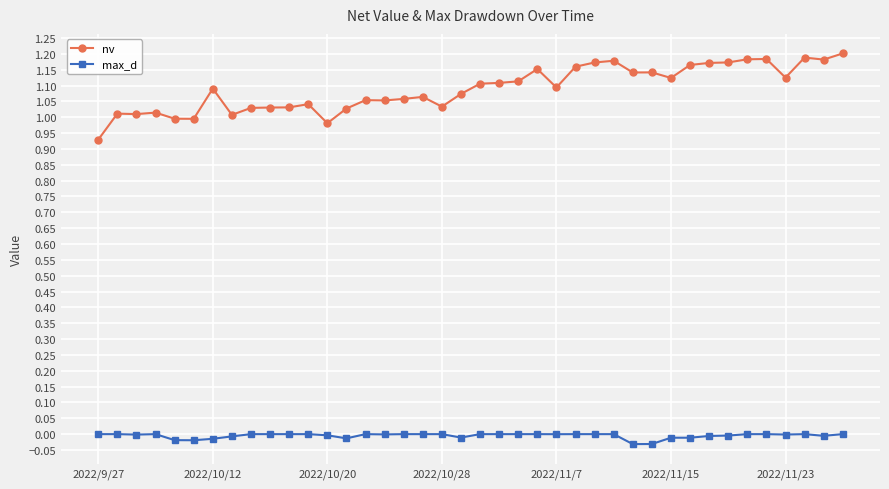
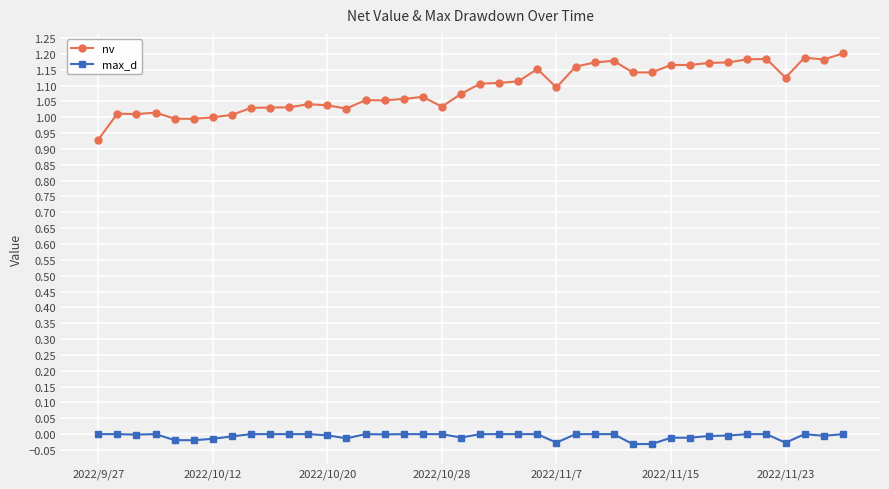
nv, 2022/10/12: 1.09 -> 1.00
nv, 2022/10/20: 0.98 -> 1.04
max_d, 2022/11/7: 0.00 -> -0.03
nv, 2022/11/15: 1.12 -> 1.16
max_d, 2022/11/23: 0.00 -> -0.03
